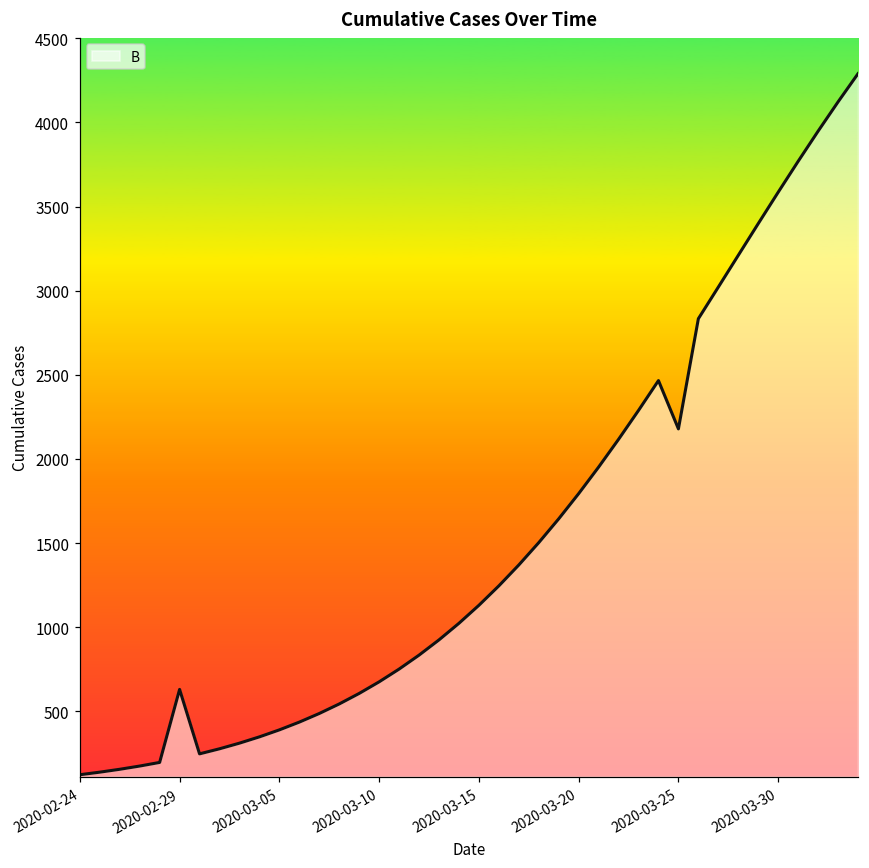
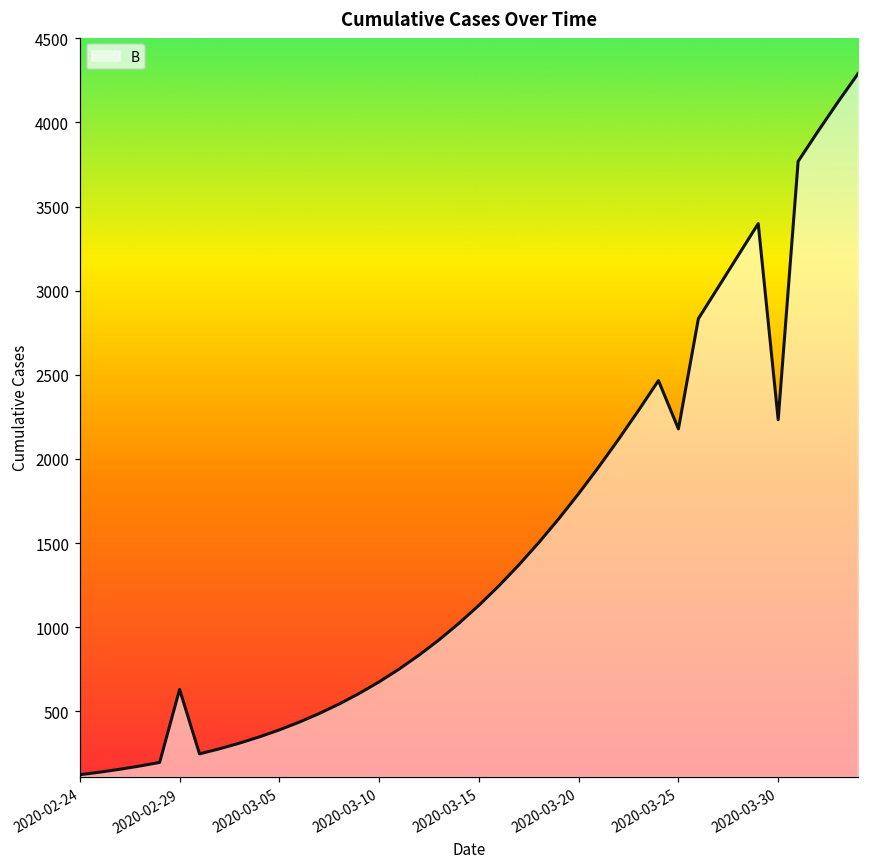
2020-03-30: 3590 -> 2230
